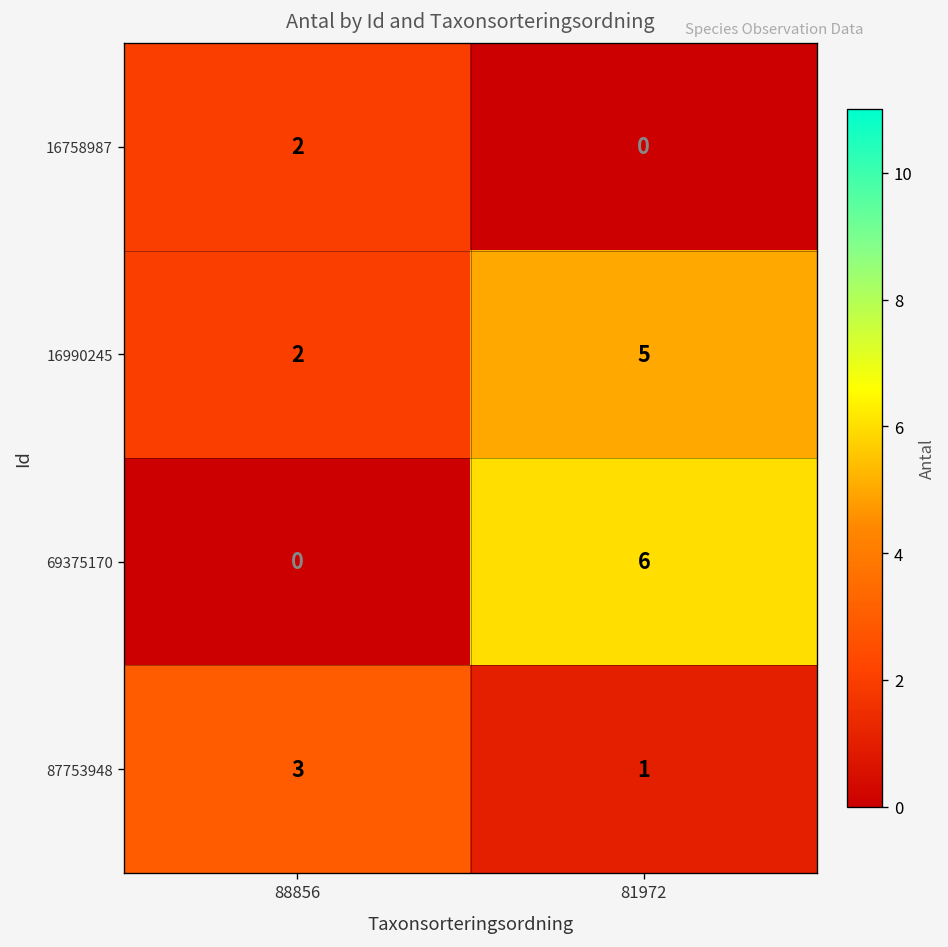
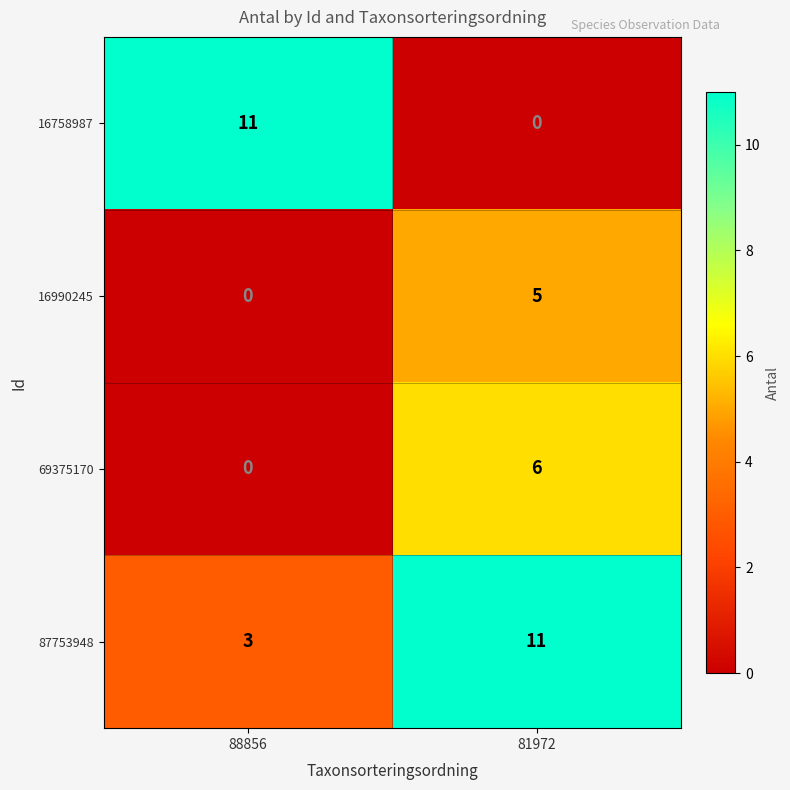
16758987, 88856: 2 -> 11
16990245, 88856: 2 -> 0
87753948, 81972: 1 -> 11
